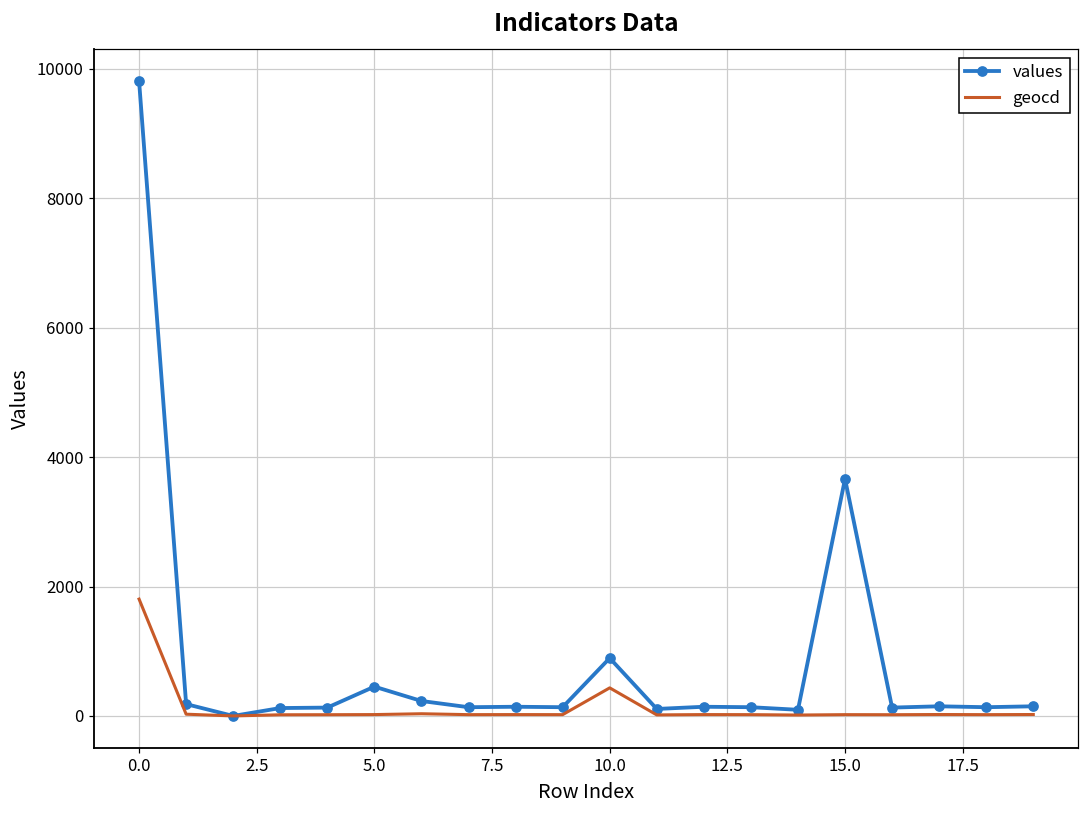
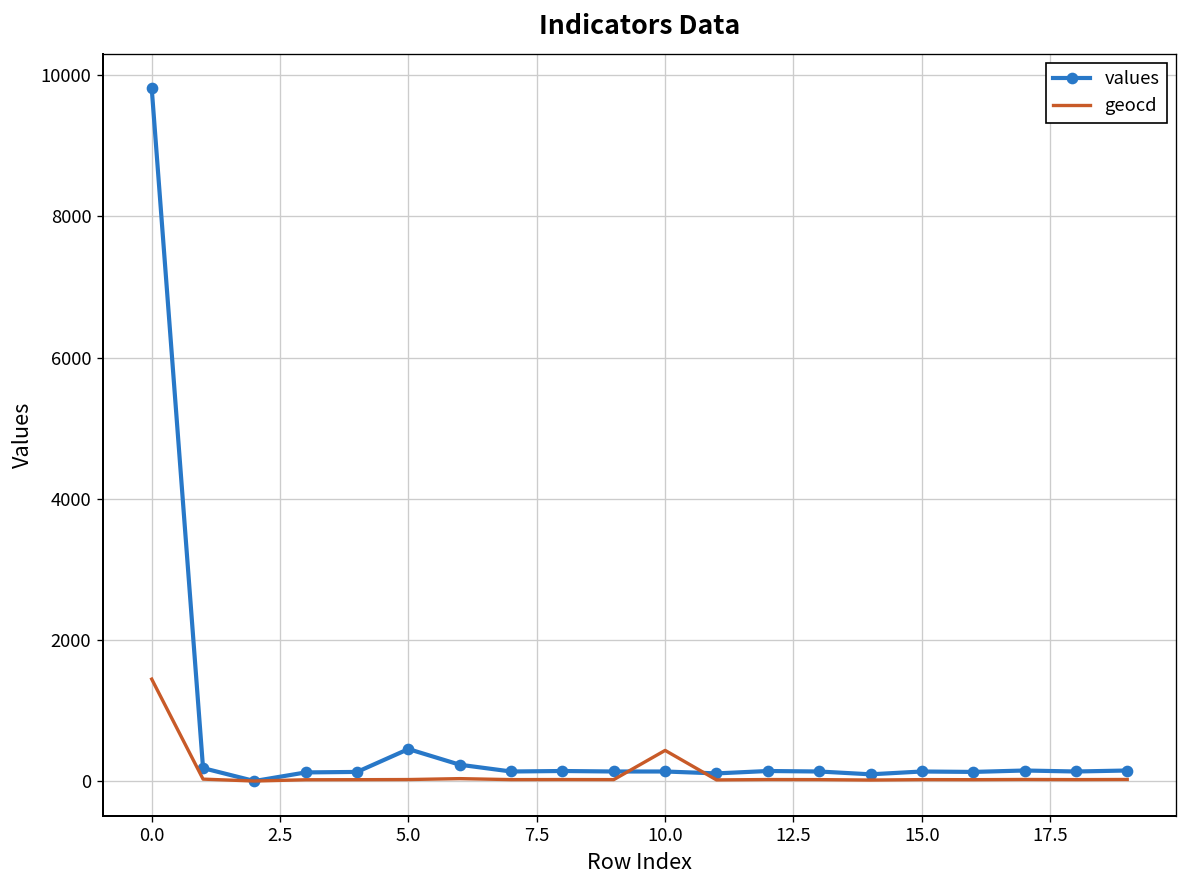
geocd, 0.0: 1800 -> 1400
values, 10.0: 900 -> 100
values, 15.0: 3700 -> 100
